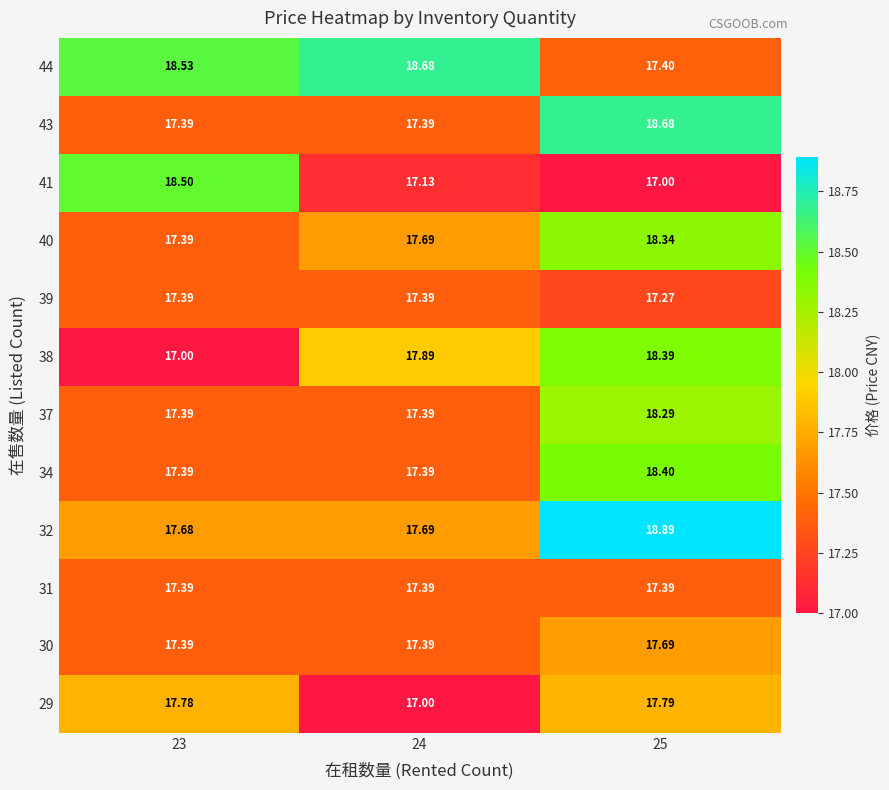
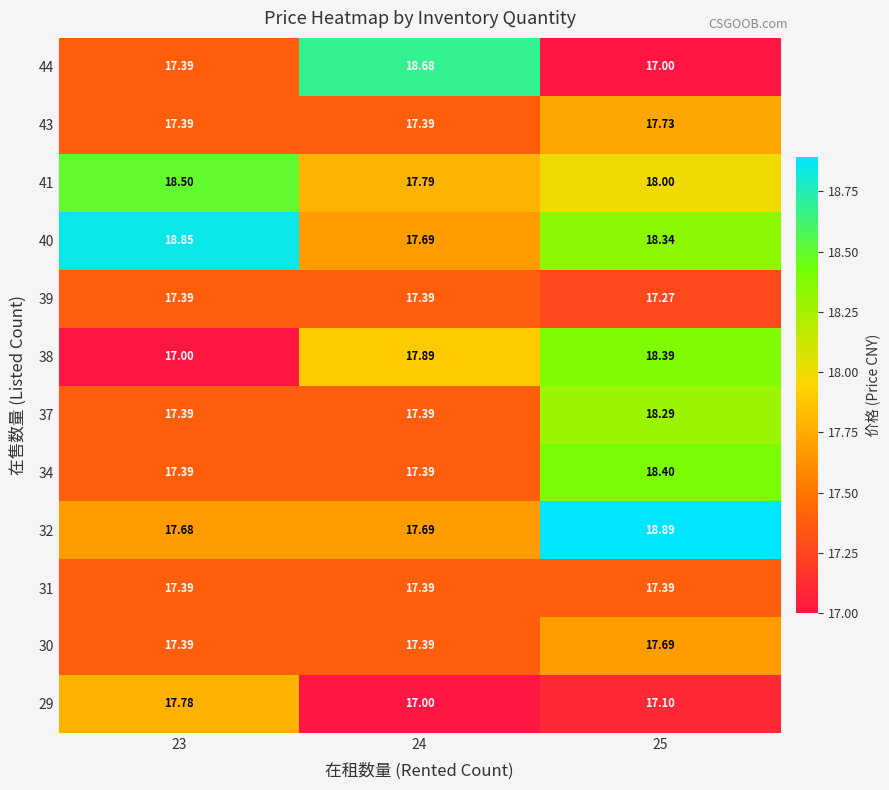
44, 23: 18.53 -> 17.39
44, 25: 17.40 -> 17.00
43, 25: 18.68 -> 17.73
41, 24: 17.13 -> 17.79
41, 25: 17.00 -> 18.00
40, 23: 17.39 -> 18.85
29, 25: 17.79 -> 17.10
